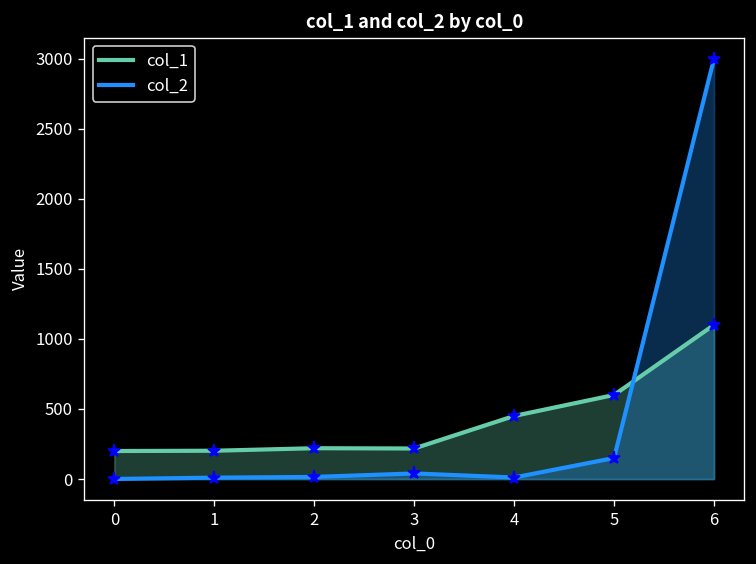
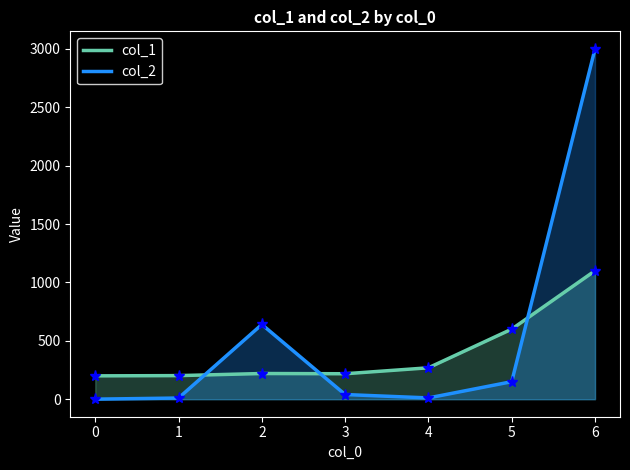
col_2, 2: 20 -> 640
col_1, 4: 450 -> 270
